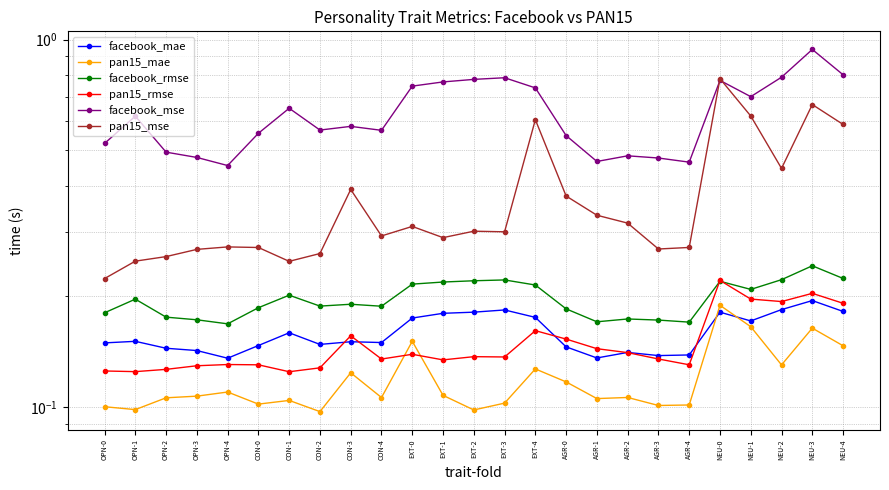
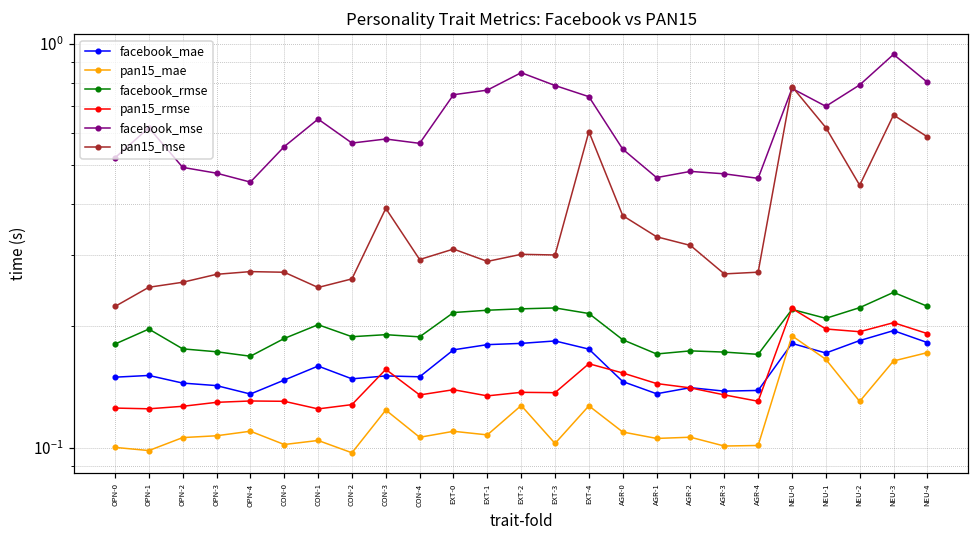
pan15_mae, EXT-0: 0.151 -> 0.110
pan15_mae, EXT-2: 0.098 -> 0.127
facebook_mse, EXT-2: 0.78 -> 0.85
pan15_mae, AGR-0: 0.117 -> 0.109
pan15_mae, NEU-4: 0.147 -> 0.17
